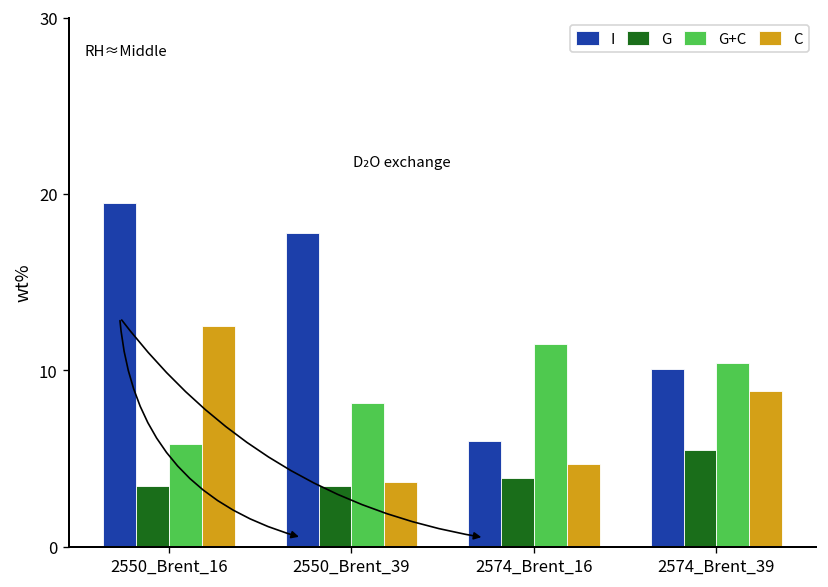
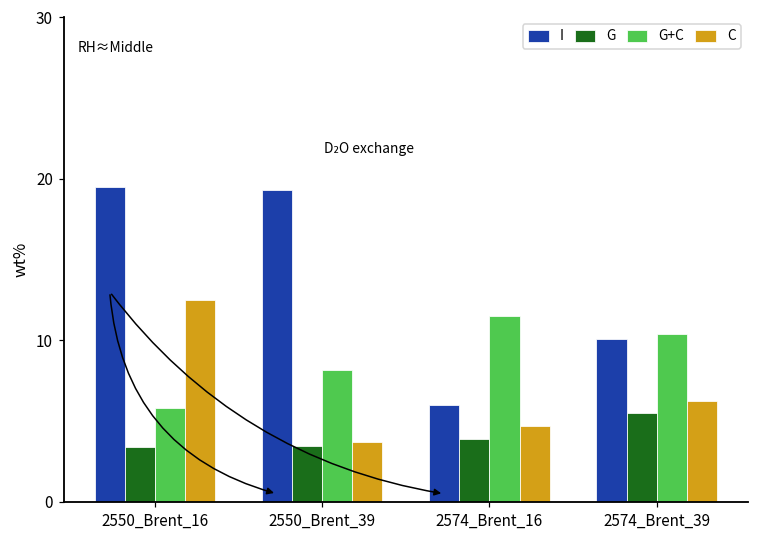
I, 2550_Brent_39: 17.8 -> 19.3
C, 2574_Brent_39: 8.8 -> 6.2
